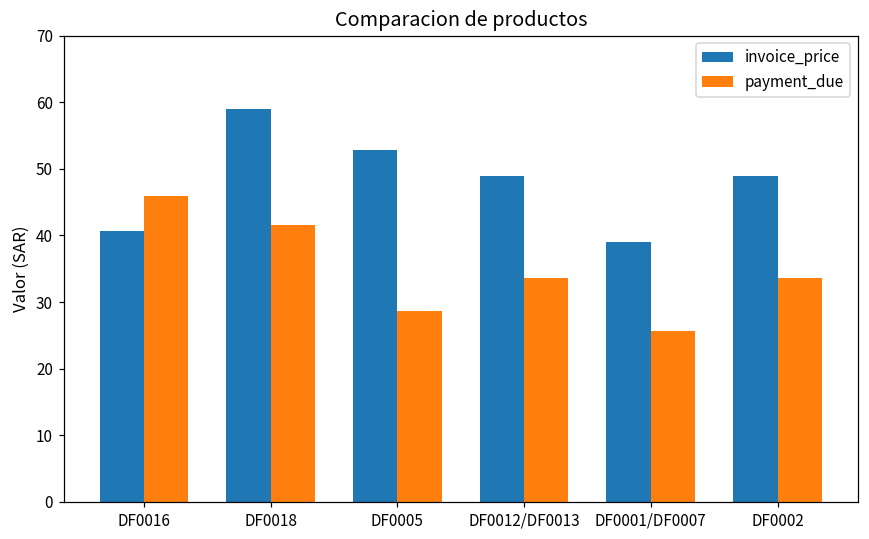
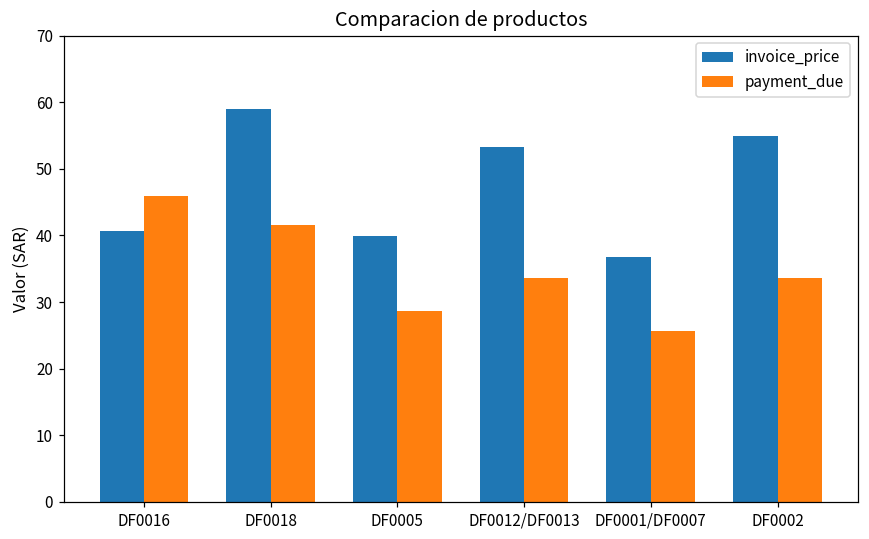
invoice_price, DF0005: 53 -> 40
invoice_price, DF0012/DF0013: 49 -> 53
invoice_price, DF0001/DF0007: 39 -> 37
invoice_price, DF0002: 49 -> 55
